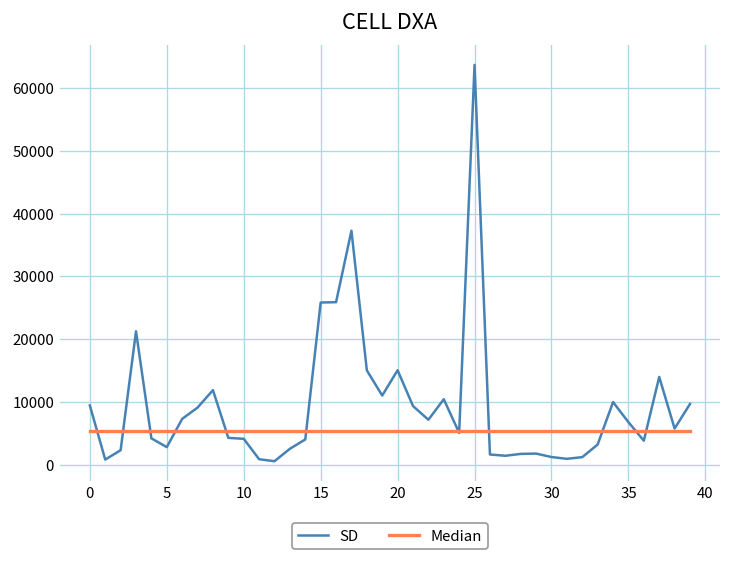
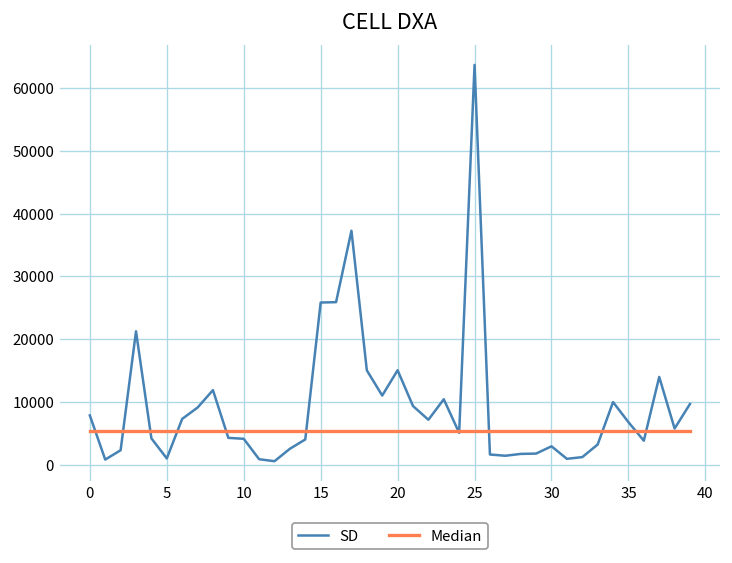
SD, 0: 9000 -> 8000
SD, 5: 3000 -> 1000
SD, 30: 1000 -> 3000
